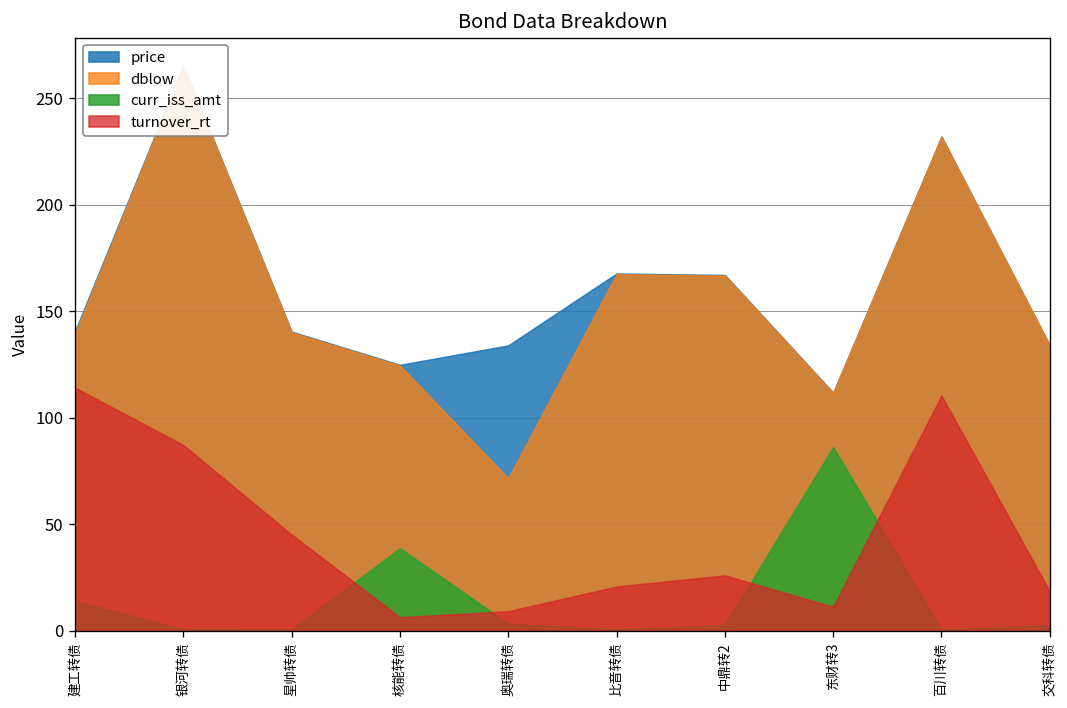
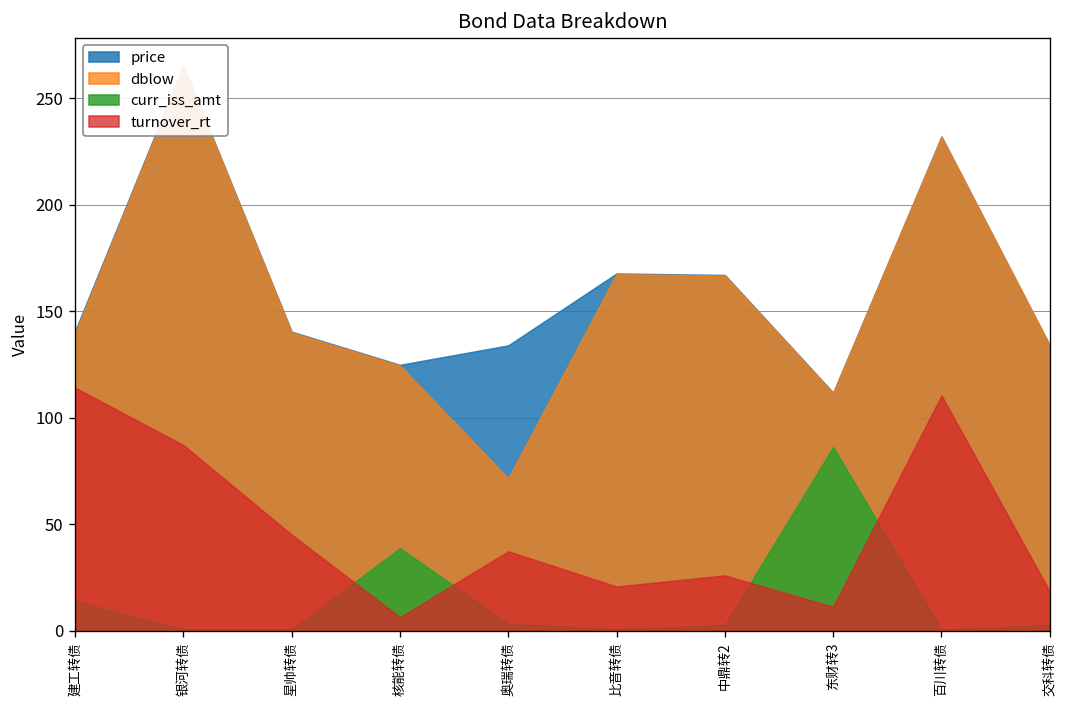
turnover_rt, 奥瑞转债: 9 -> 37
